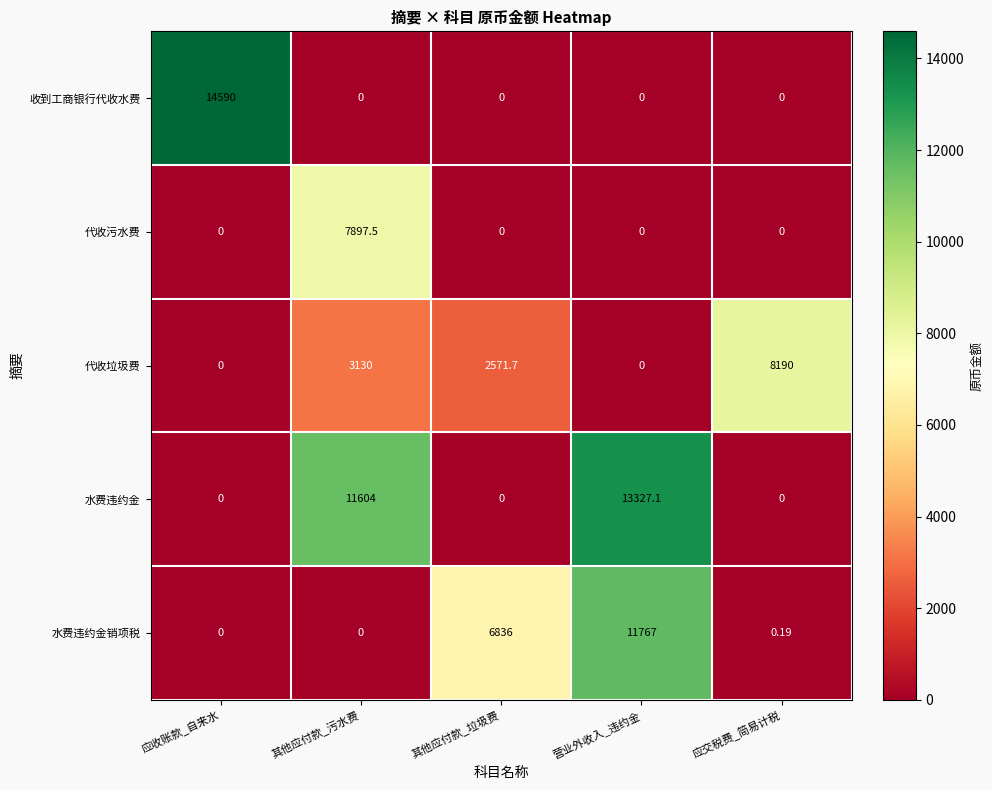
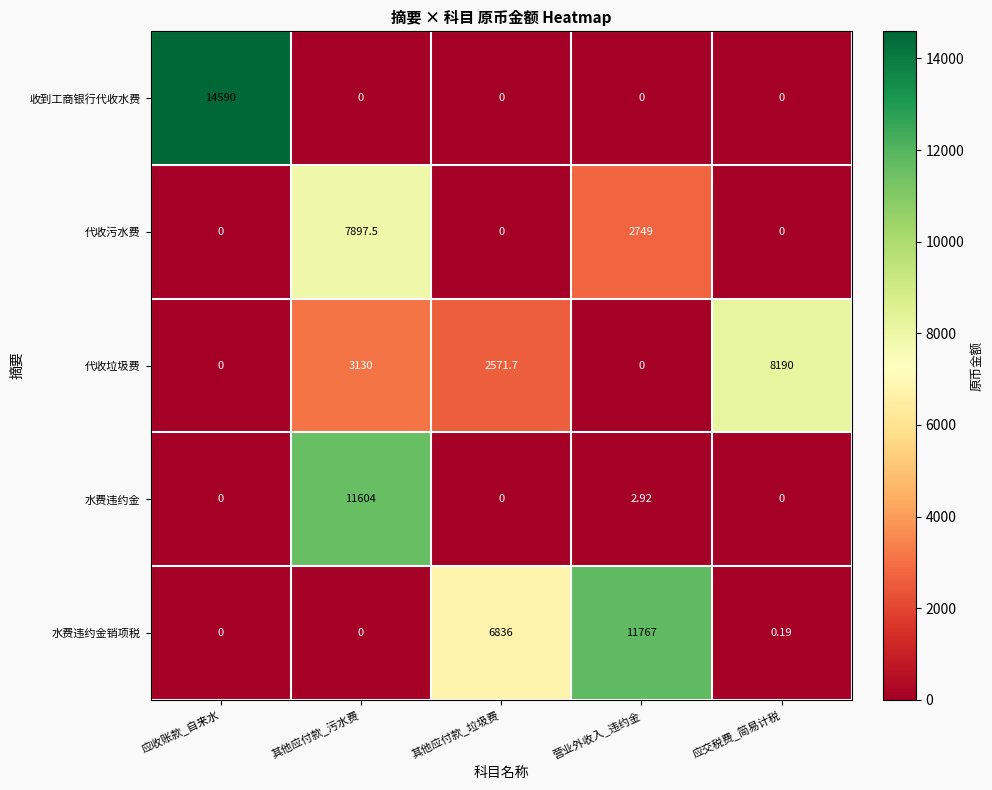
代收污水费, 营业外收入_违约金: 0 -> 2749
水费违约金, 营业外收入_违约金: 13327.1 -> 2.92
